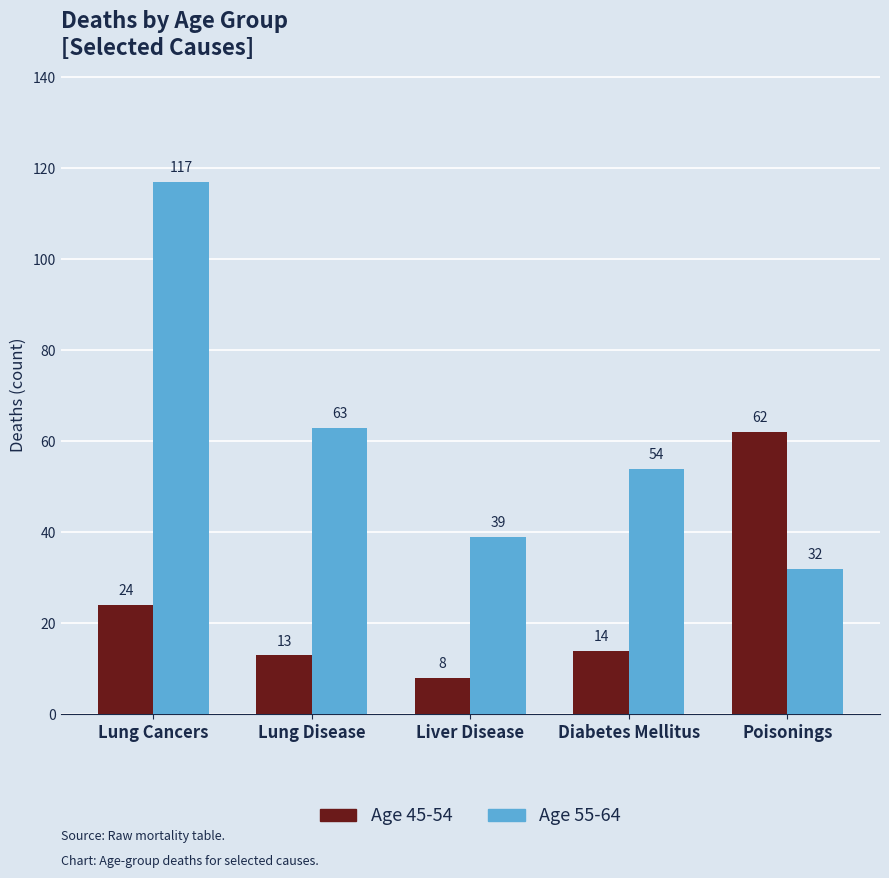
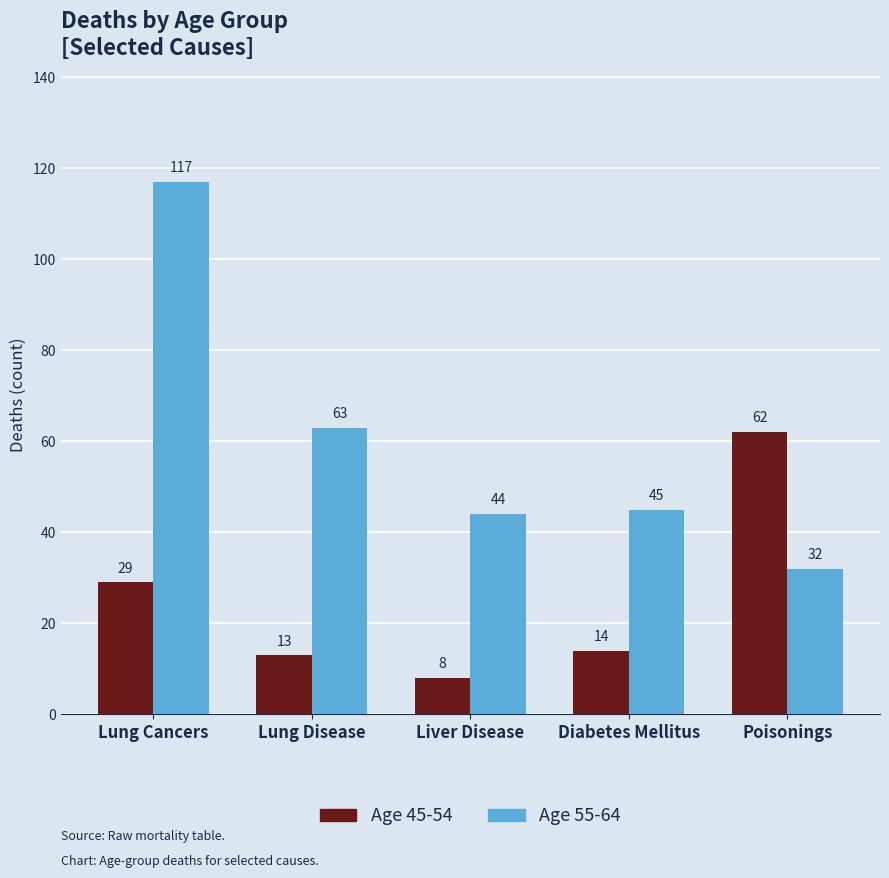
Age 45-54, Lung Cancers: 24 -> 29
Age 55-64, Liver Disease: 39 -> 44
Age 55-64, Diabetes Mellitus: 54 -> 45
